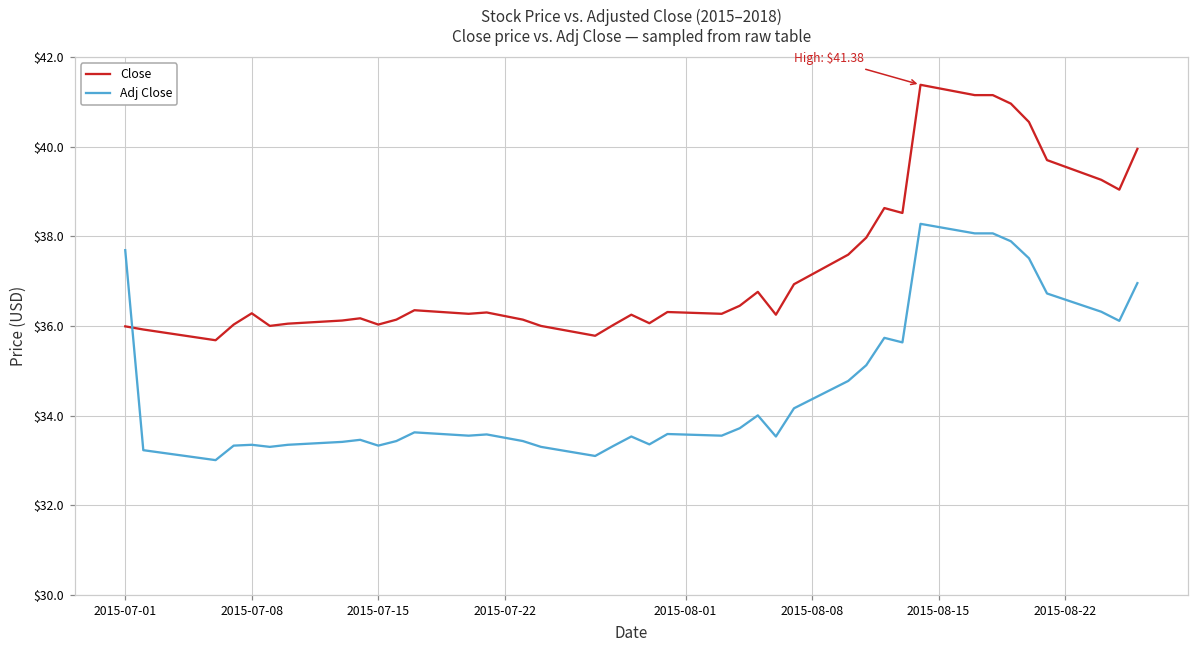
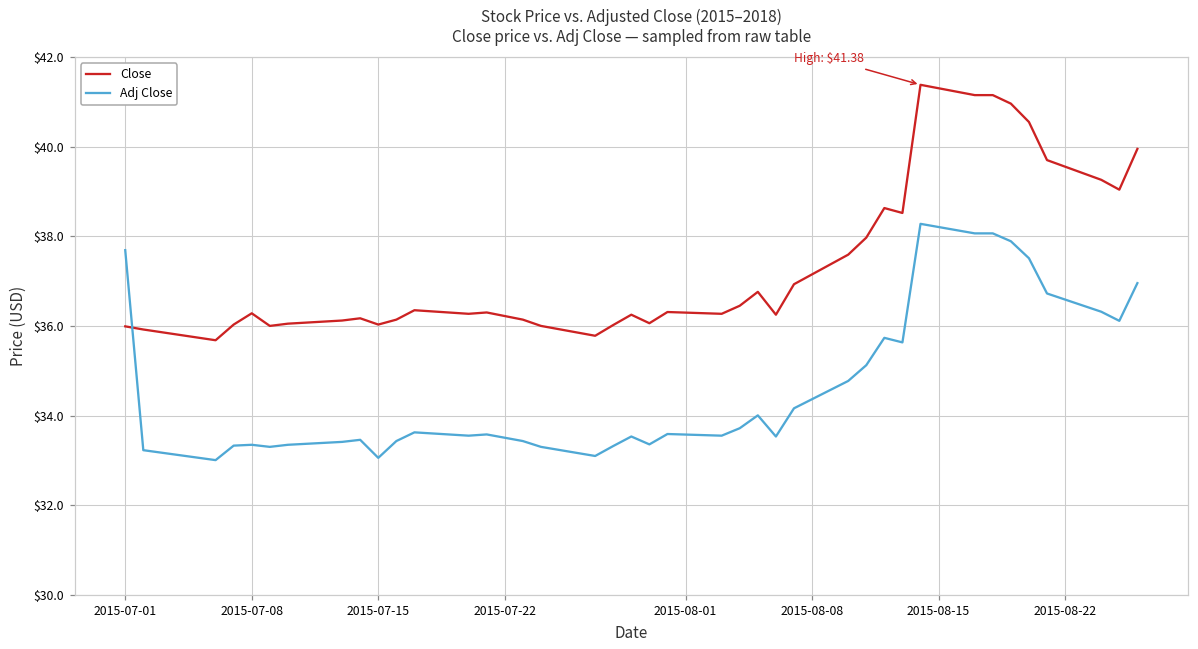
Adj Close, 2015-07-15: $33.3 -> $33.1
